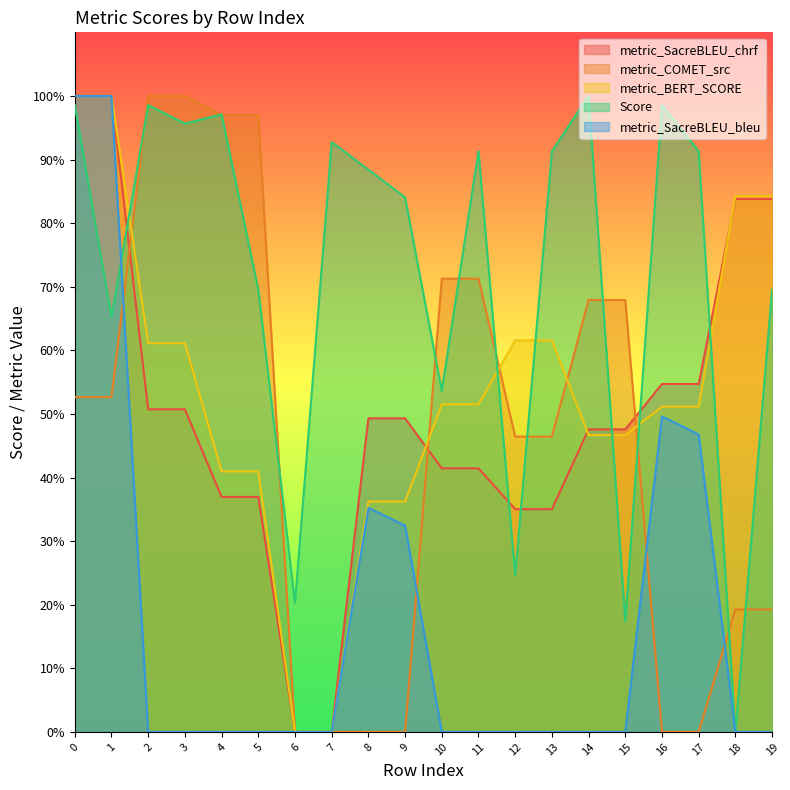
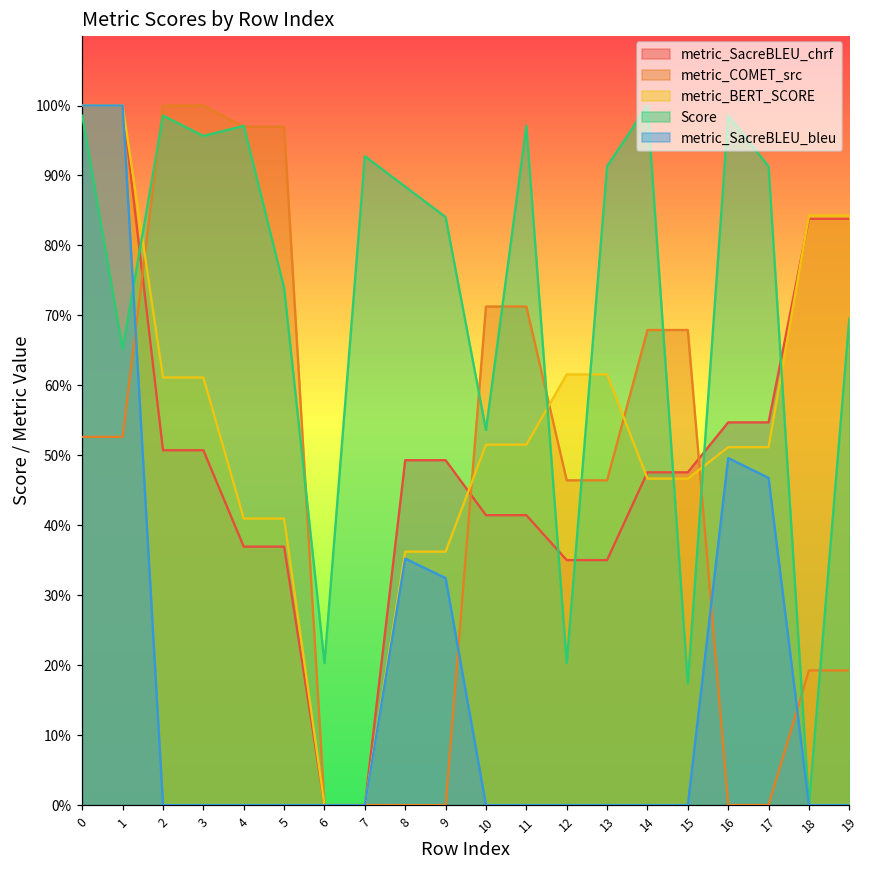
Score, 5: 70% -> 74%
Score, 11: 91% -> 97%
Score, 12: 25% -> 20%
